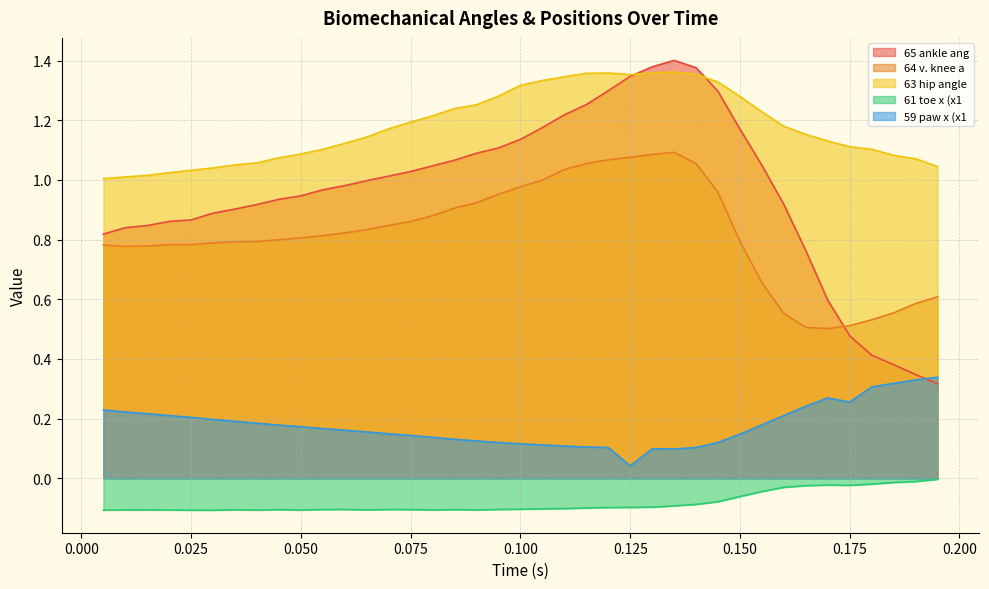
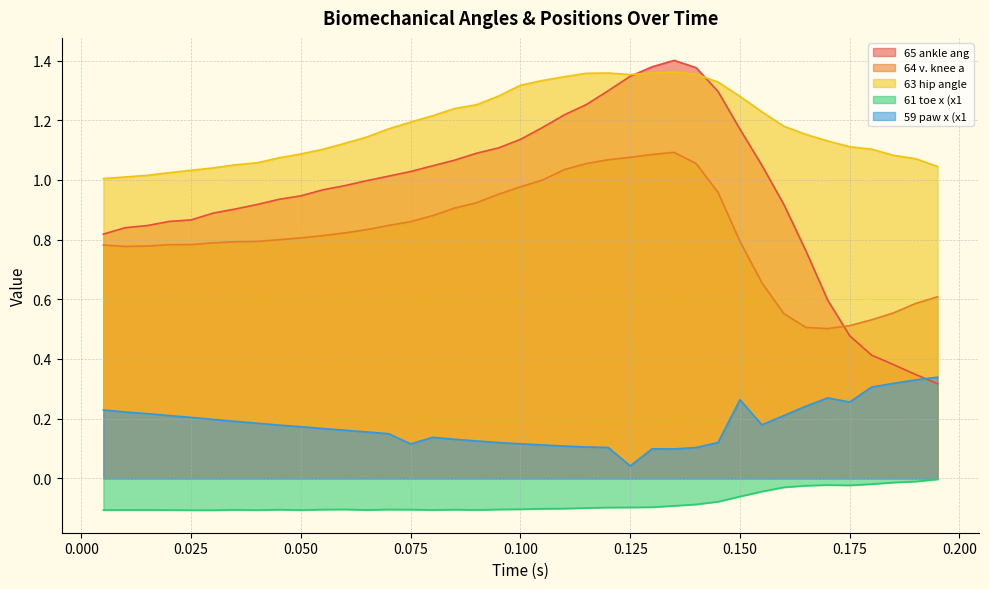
59 paw x (x1, 0.075: 0.14 -> 0.11
59 paw x (x1, 0.150: 0.15 -> 0.26
